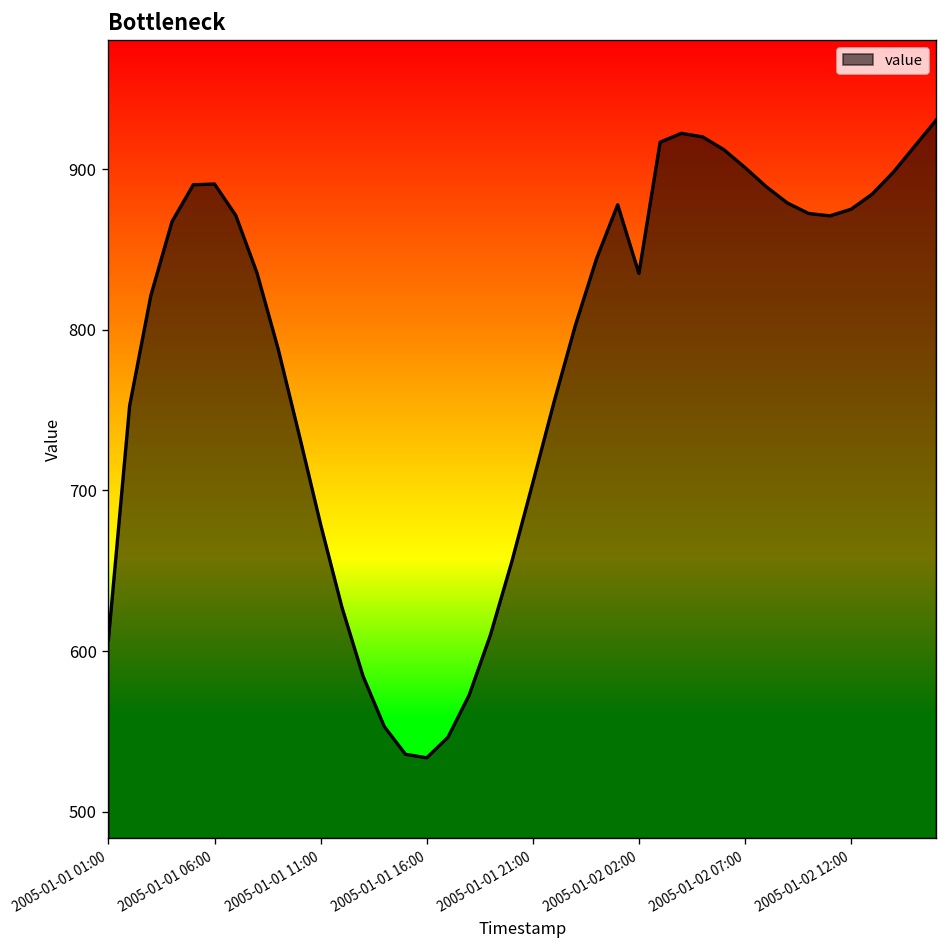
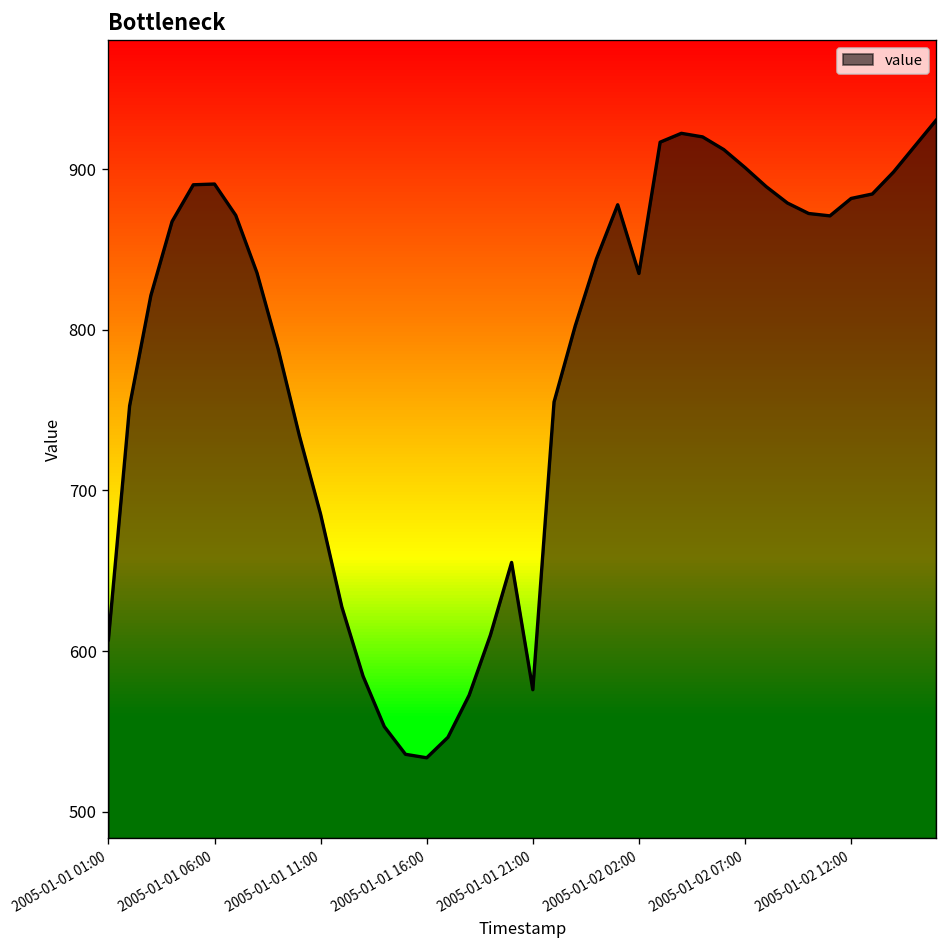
2005-01-01 11:00: 679 -> 685
2005-01-01 21:00: 705 -> 576
2005-01-02 12:00: 875 -> 882
